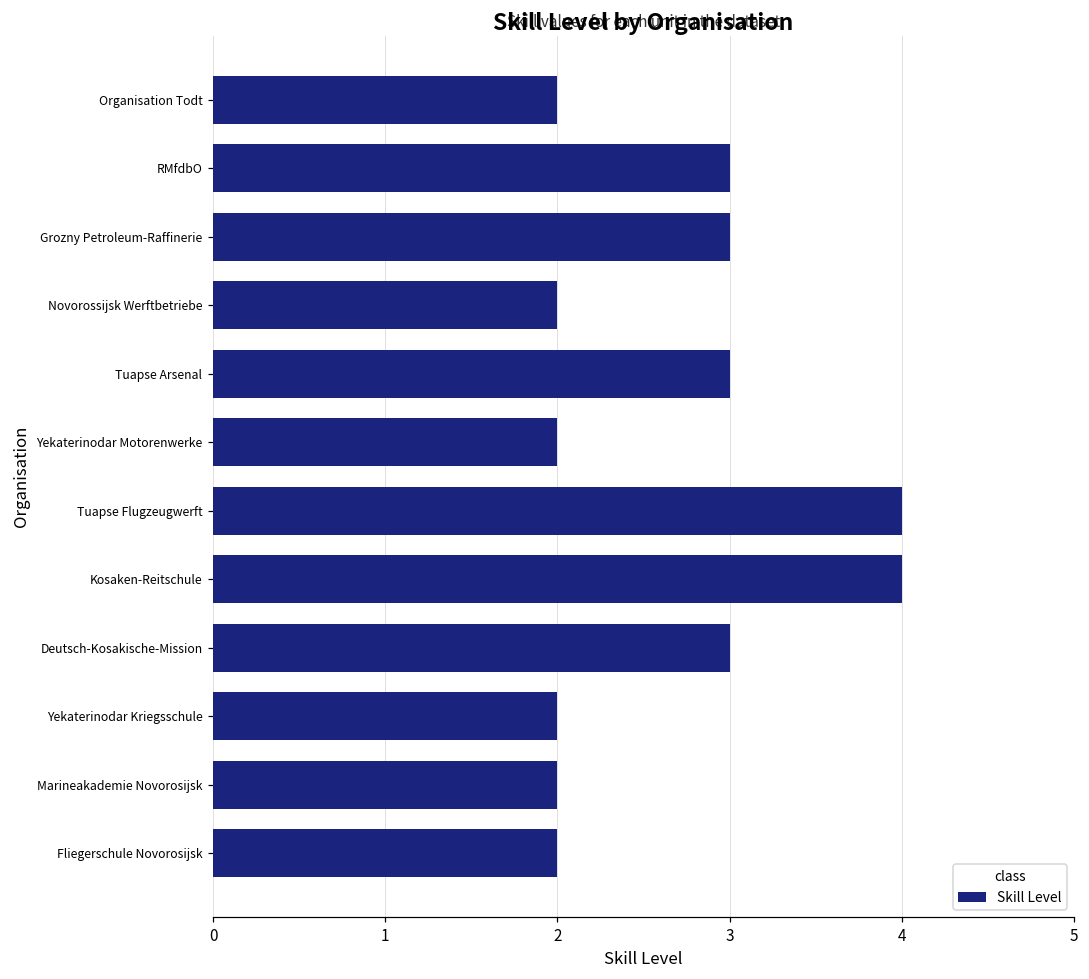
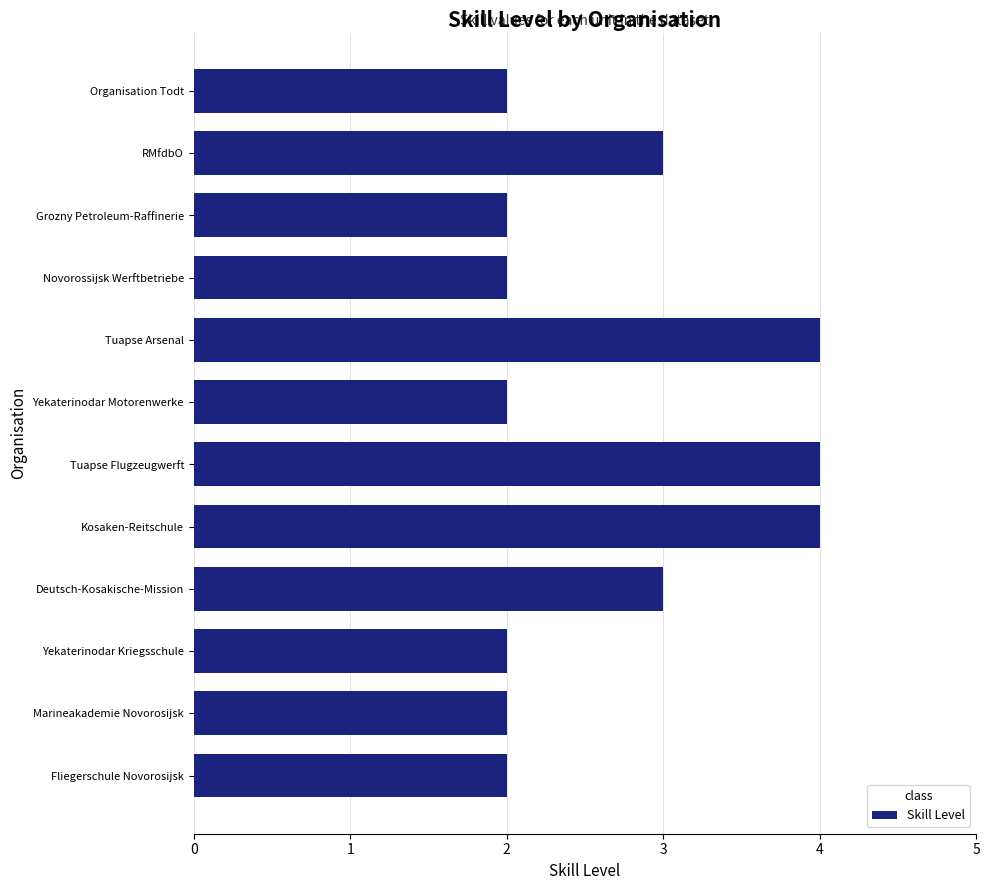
Grozny Petroleum-Raffinerie: 3 -> 2
Tuapse Arsenal: 3 -> 4
